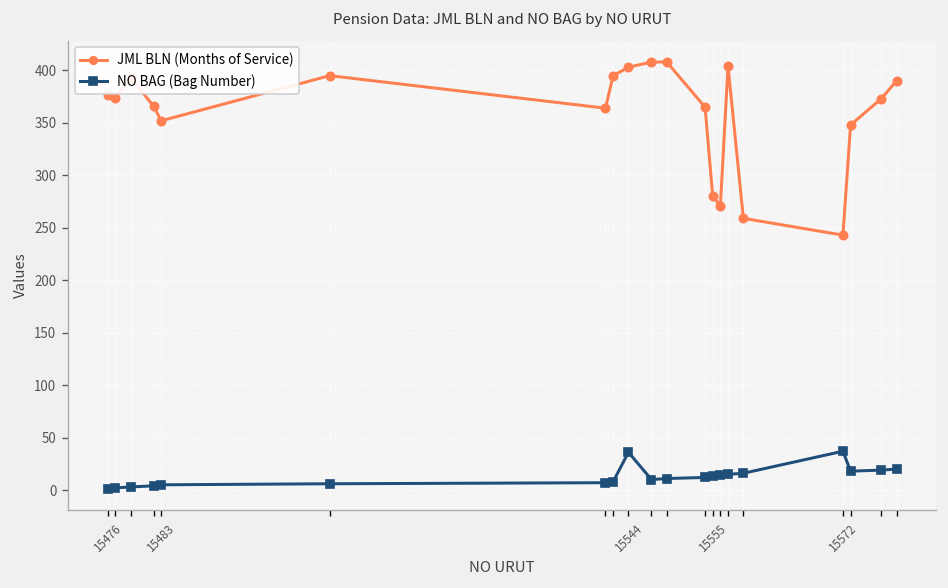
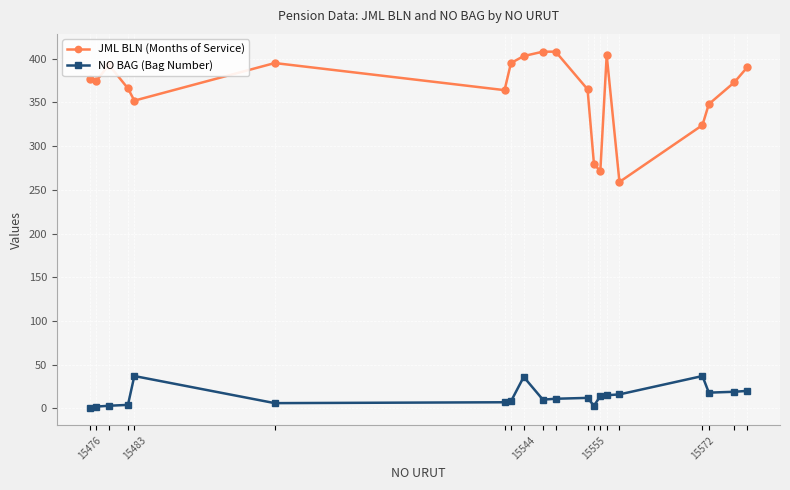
NO BAG (Bag Number), 15483: 10 -> 40
NO BAG (Bag Number), 15555: 10 -> 0
JML BLN (Months of Service), 15572: 240 -> 320
